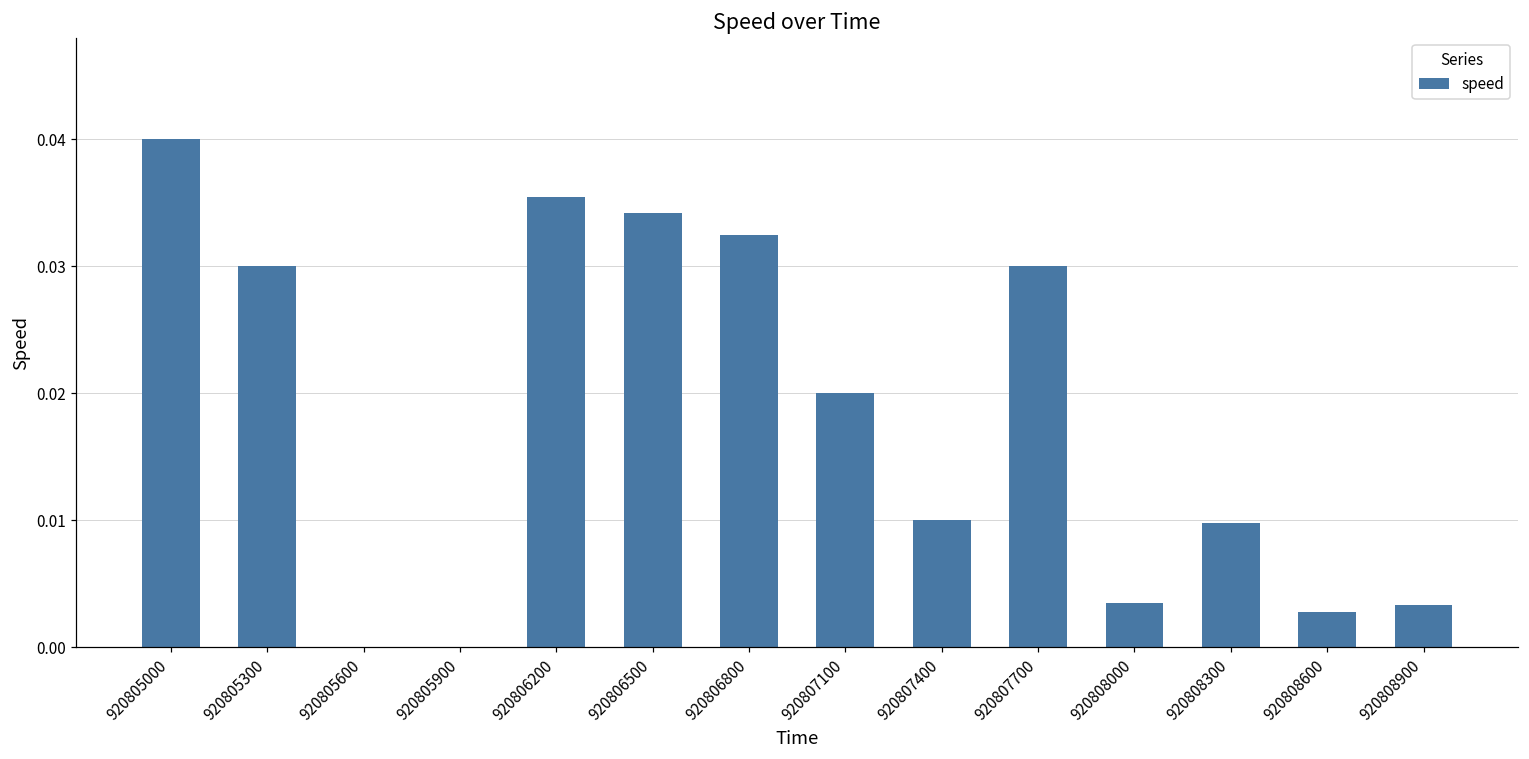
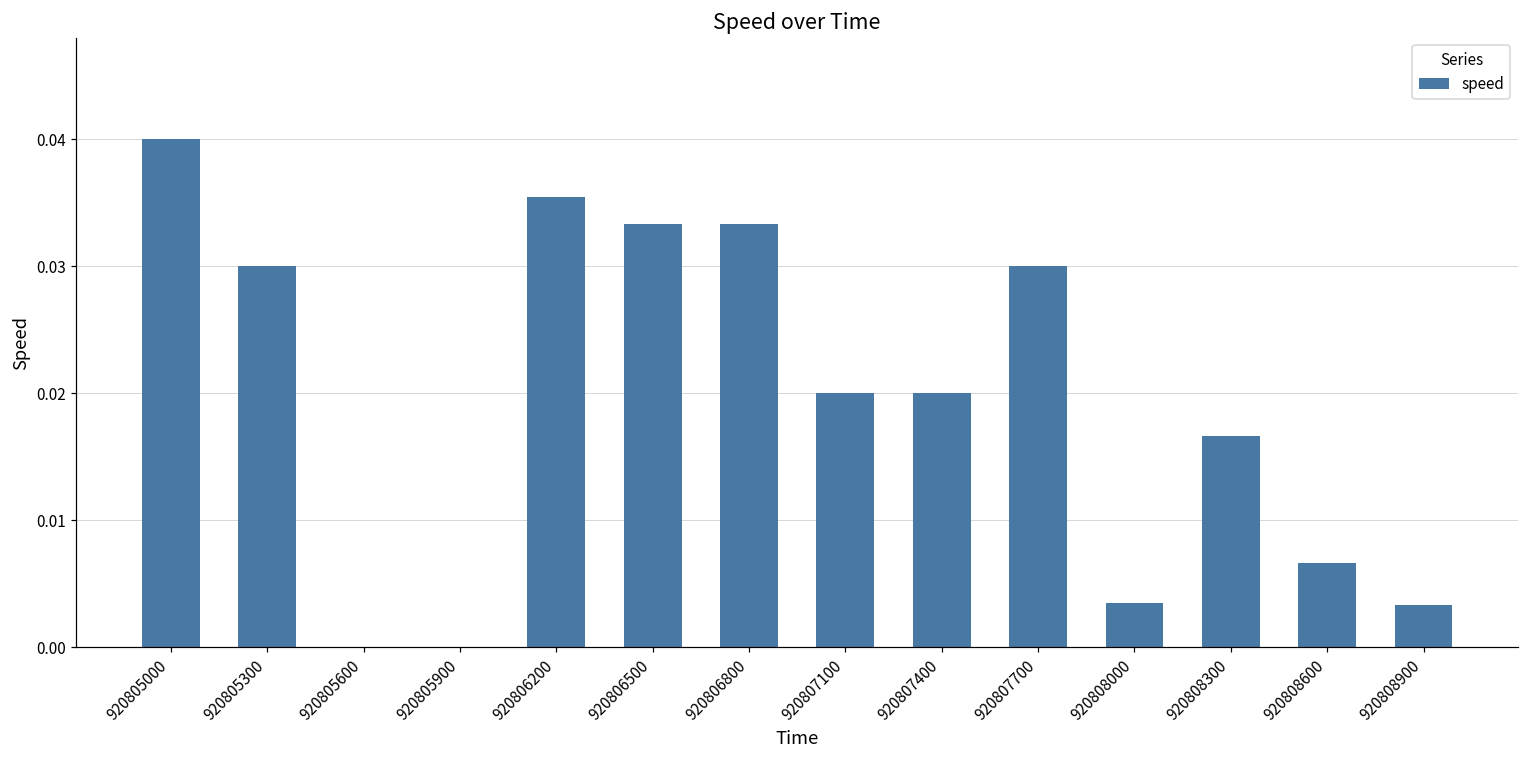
920806500: 0.0342 -> 0.0333
920806800: 0.0325 -> 0.0333
920807400: 0.01 -> 0.02
920808300: 0.0098 -> 0.0167
920808600: 0.0028 -> 0.0067
